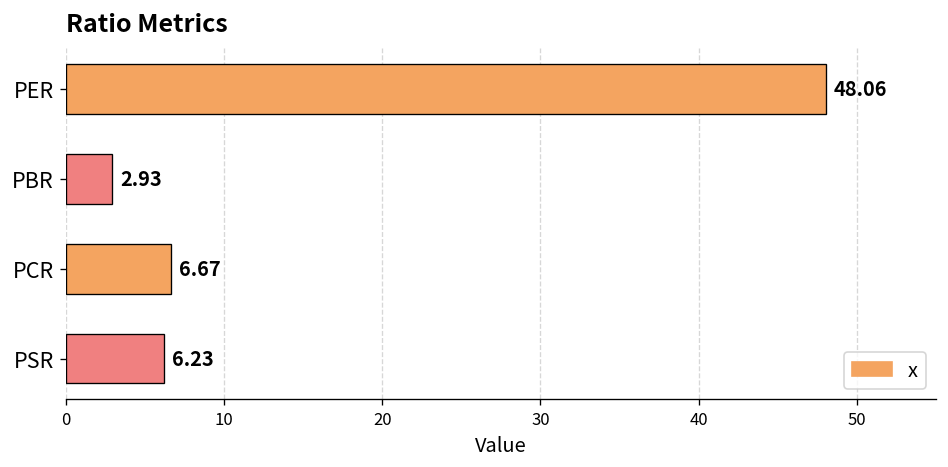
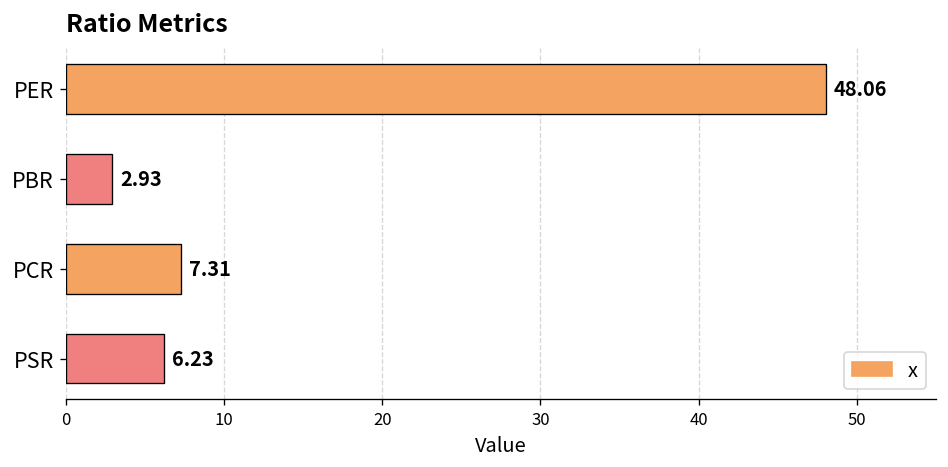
PCR: 6.67 -> 7.31
